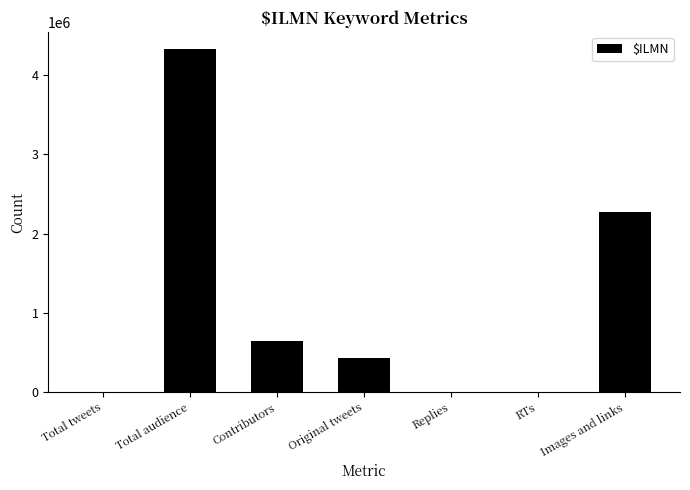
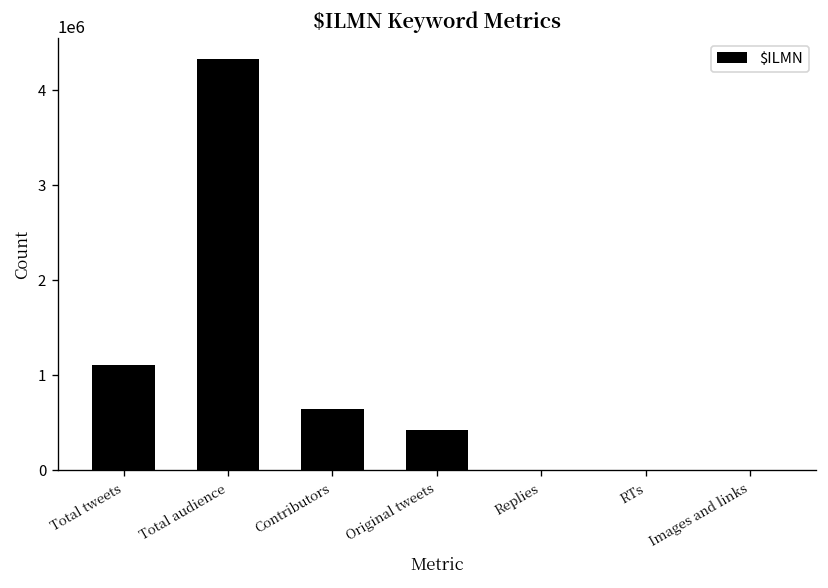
Total tweets: 0 -> 1100000
Images and links: 2300000 -> 0
